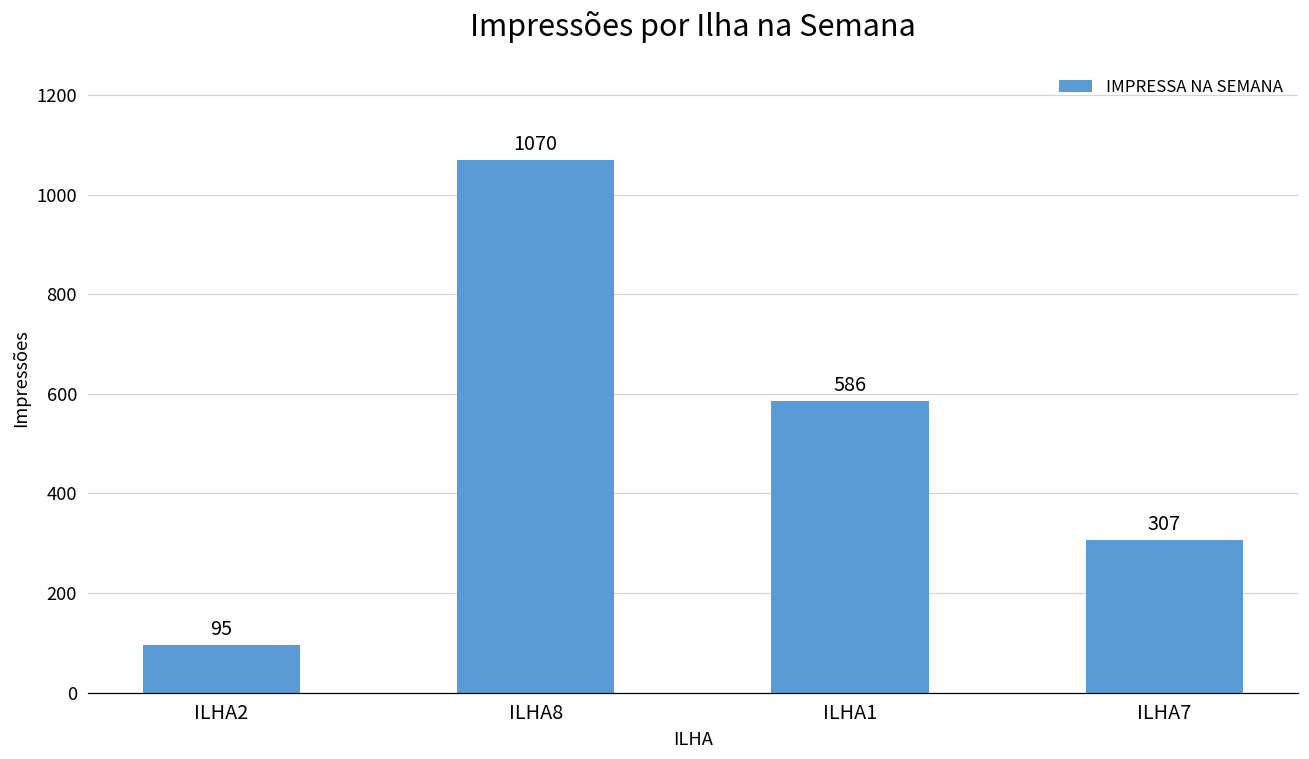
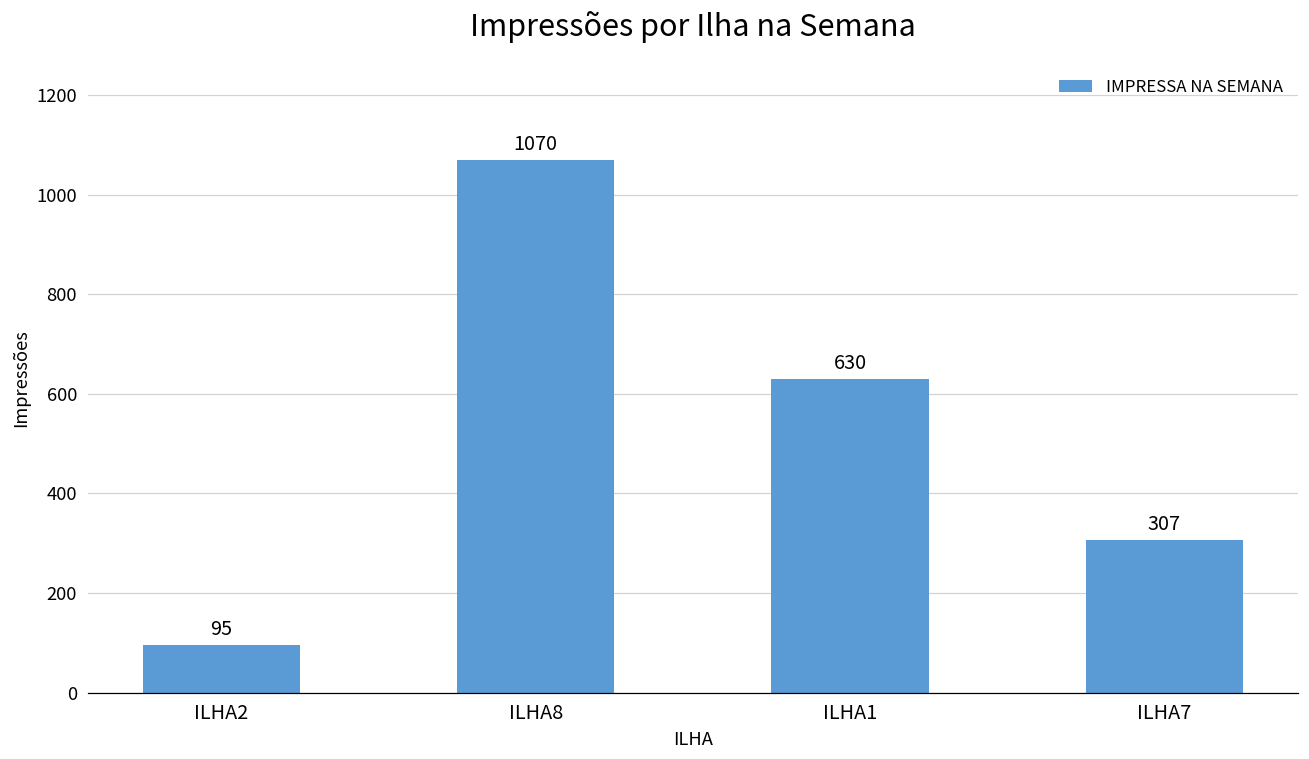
ILHA1: 586 -> 630
